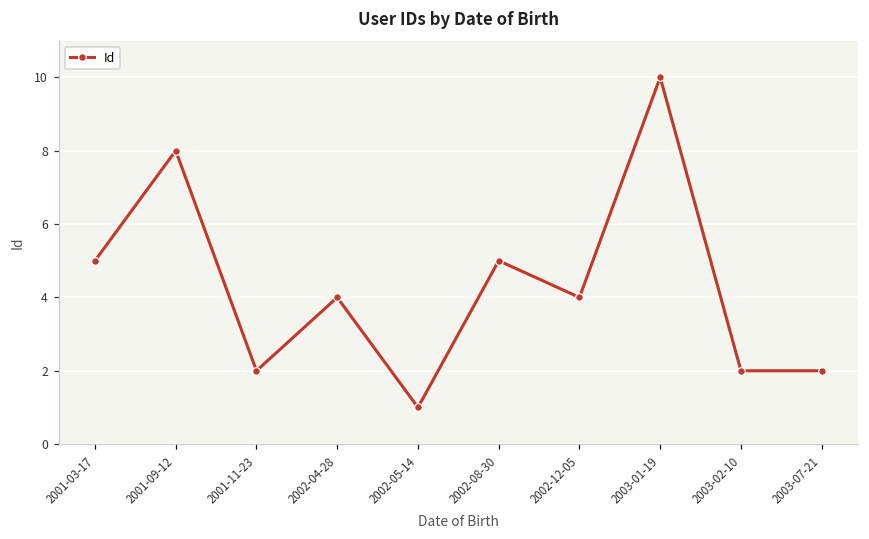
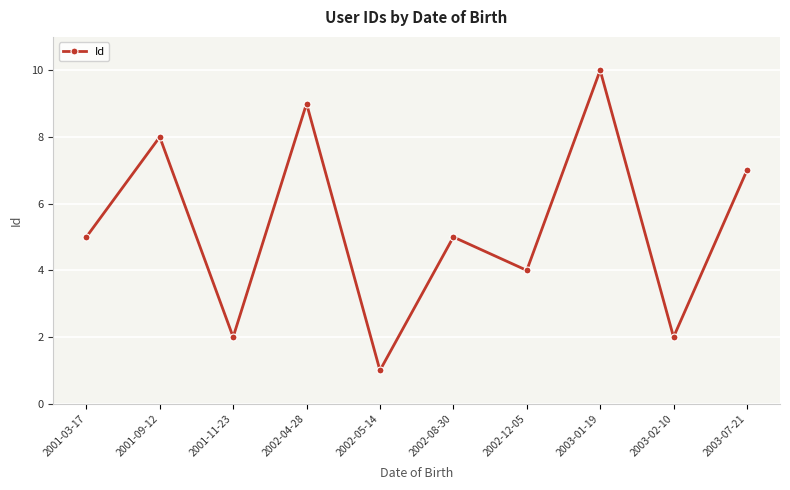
2002-04-28: 4 -> 9
2003-07-21: 2 -> 7
